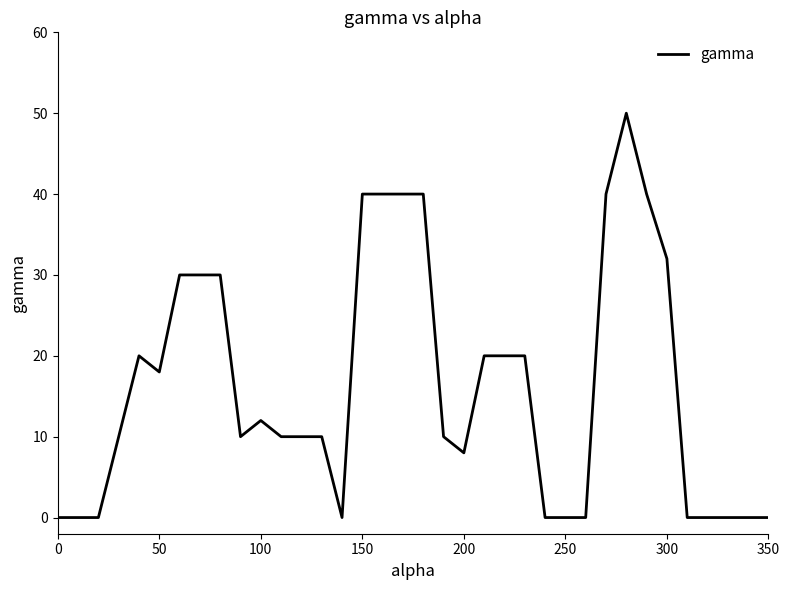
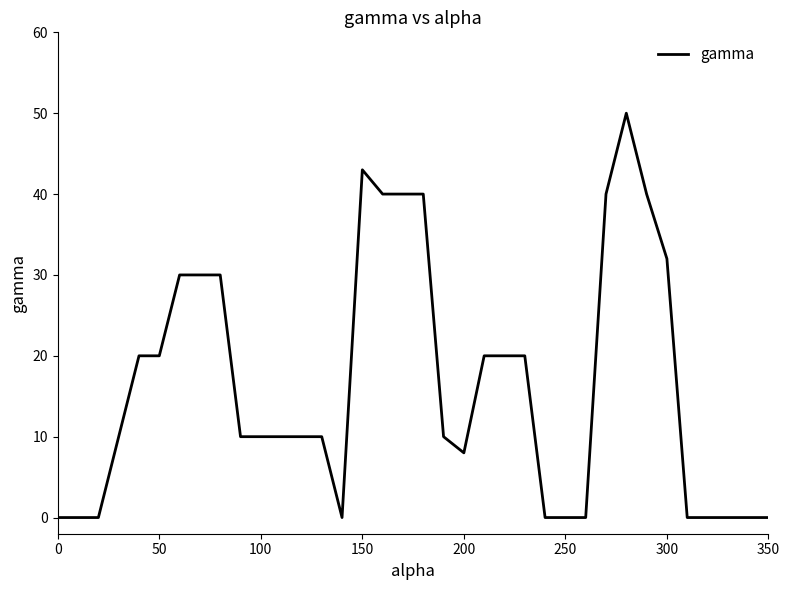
50: 18 -> 20
100: 12 -> 10
150: 40 -> 43
